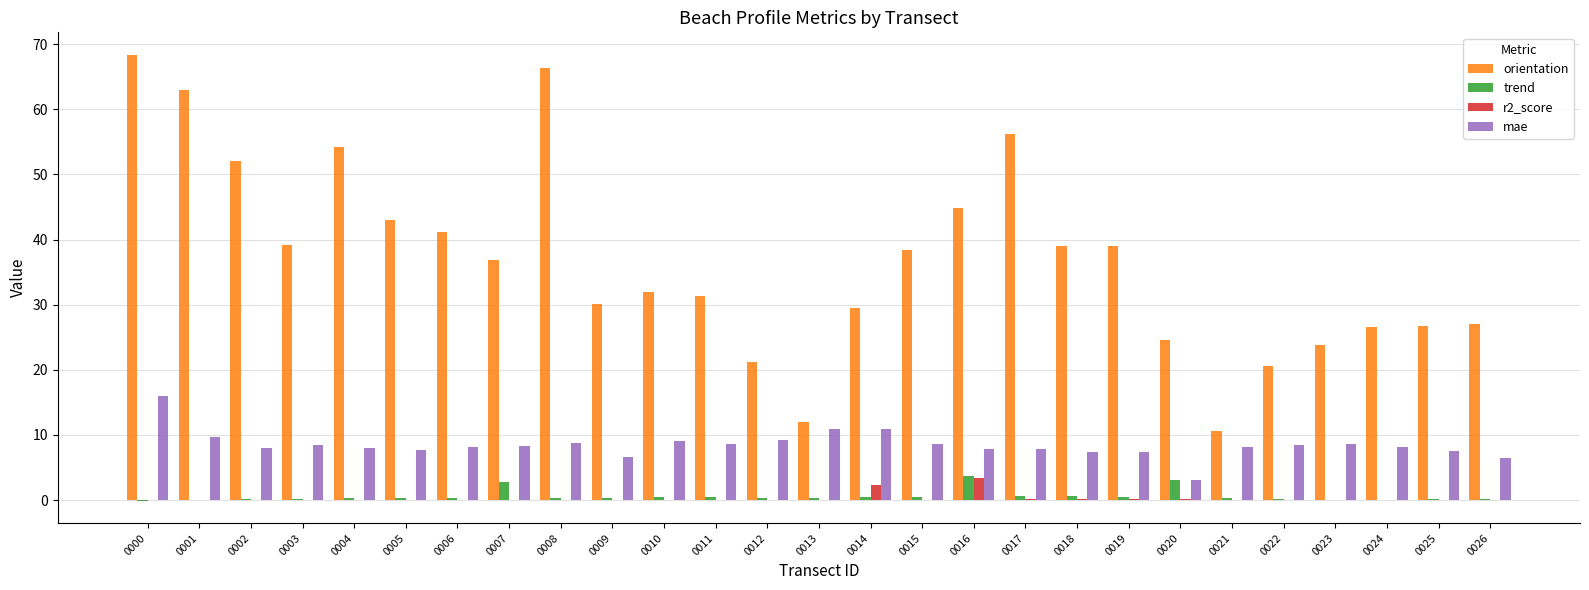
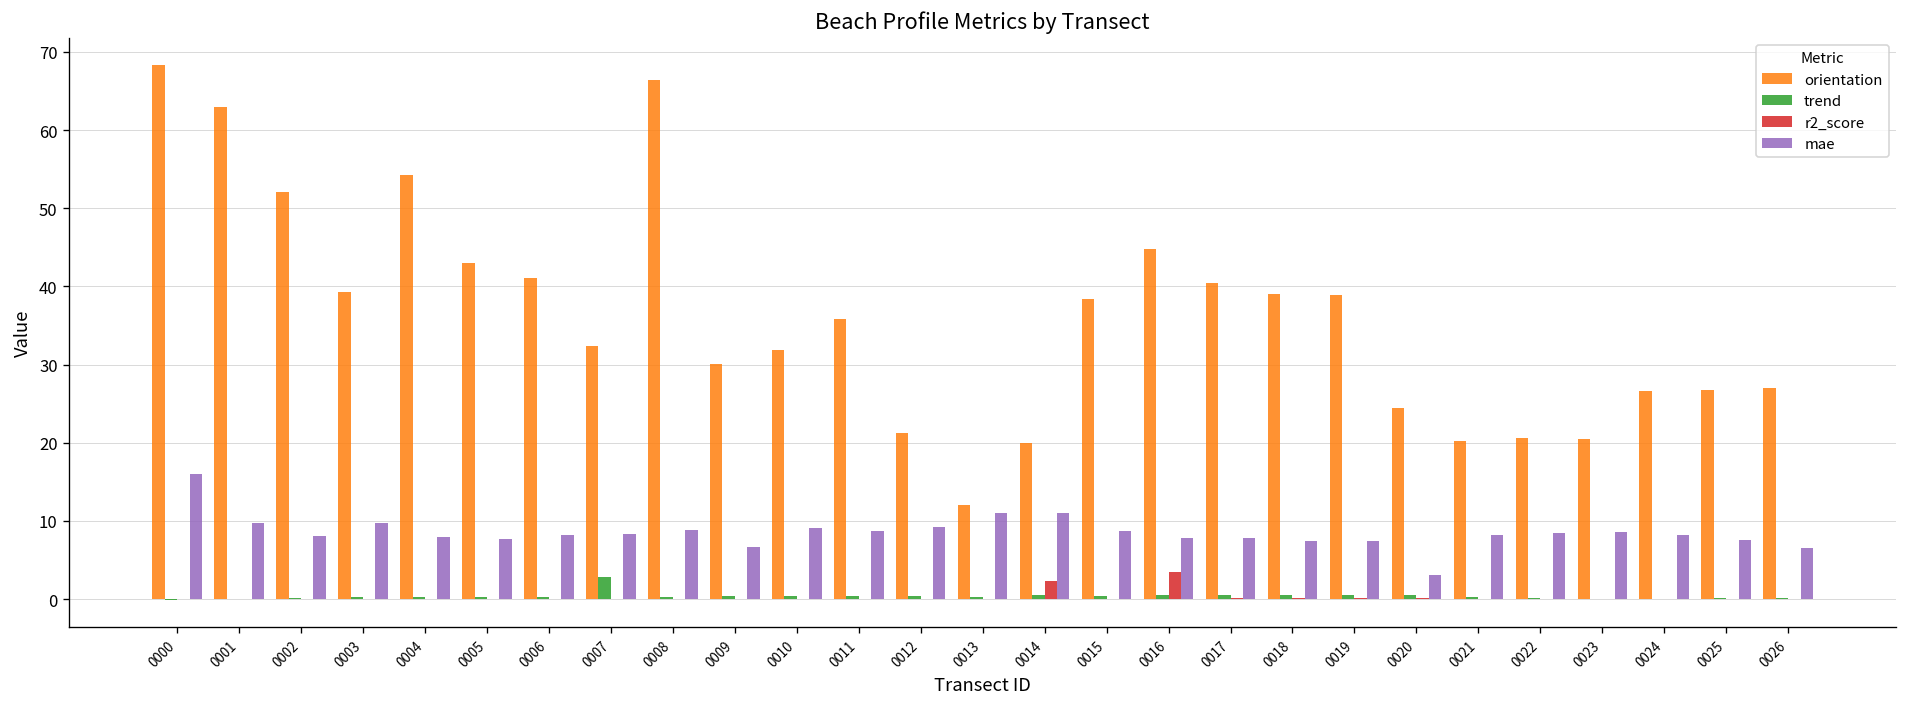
mae, 0003: 8 -> 10
orientation, 0007: 37 -> 32
orientation, 0011: 31 -> 36
orientation, 0014: 29 -> 20
trend, 0016: 4 -> 1
orientation, 0017: 56 -> 40
trend, 0020: 3 -> 0
orientation, 0021: 11 -> 20
orientation, 0023: 24 -> 20
